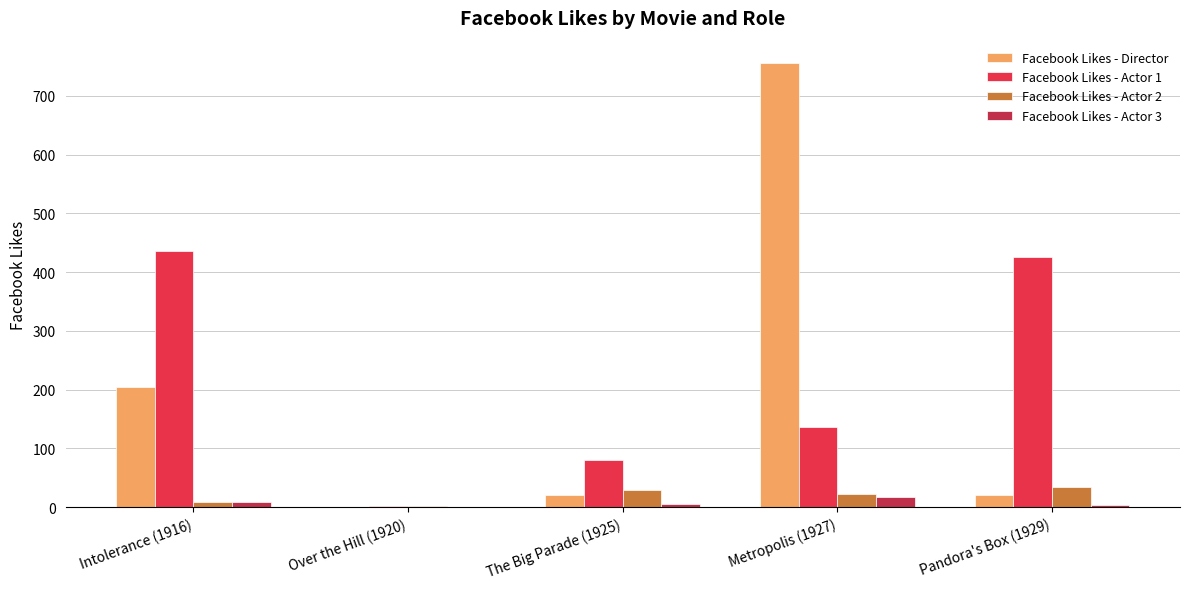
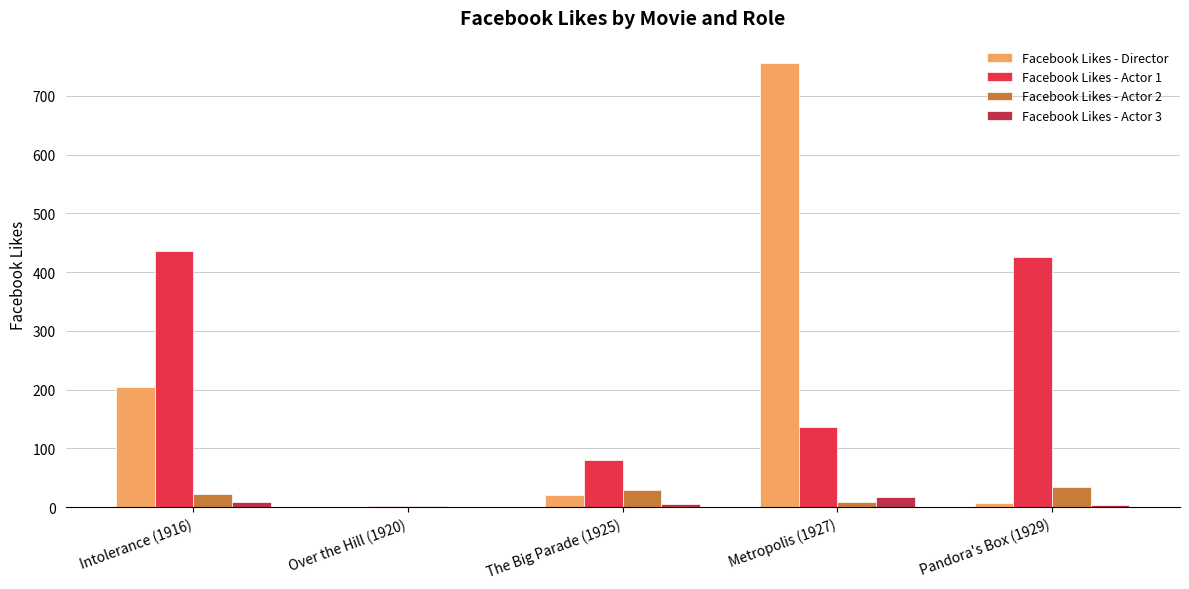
Facebook Likes - Actor 2, Intolerance (1916): 10 -> 20
Facebook Likes - Actor 2, Metropolis (1927): 20 -> 10
Facebook Likes - Director, Pandora's Box (1929): 20 -> 10
